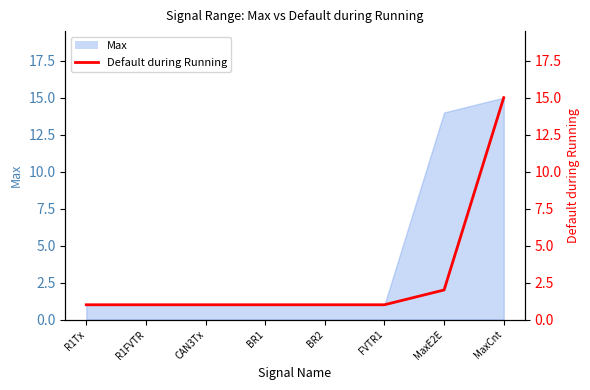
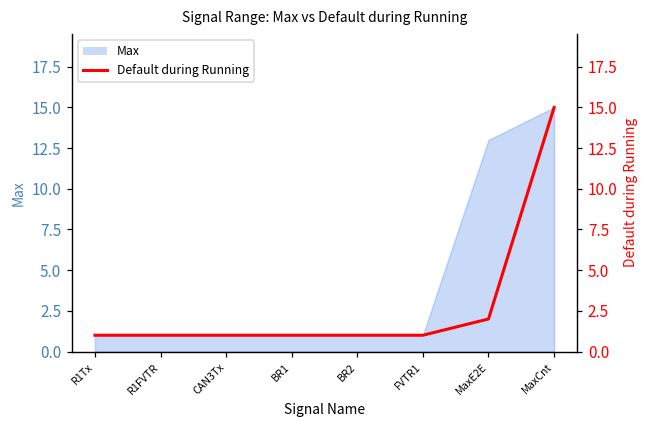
Max, MaxE2E: 14 -> 13
